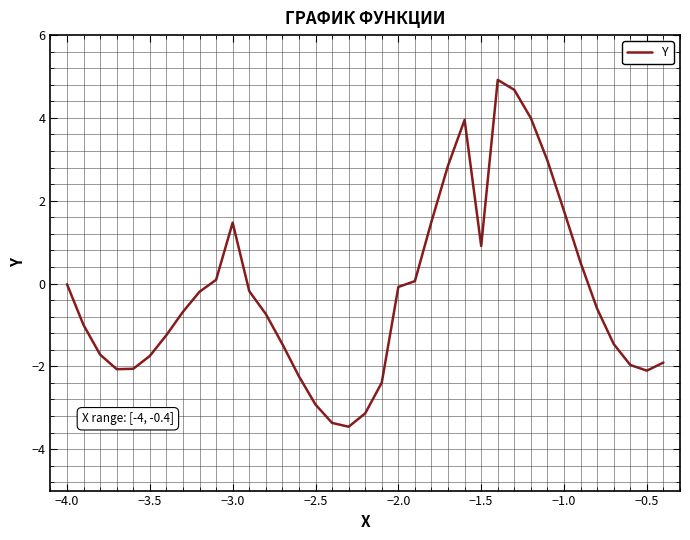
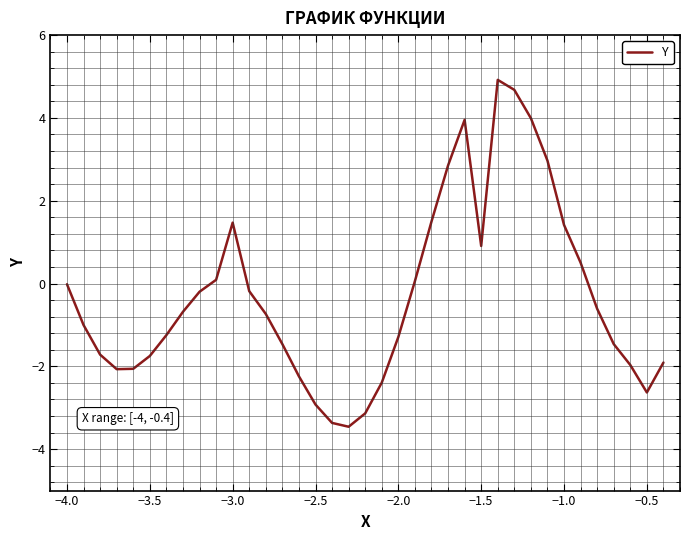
−2.0: -0.1 -> -1.3
−1.0: 1.8 -> 1.4
−0.5: -2.1 -> -2.6
